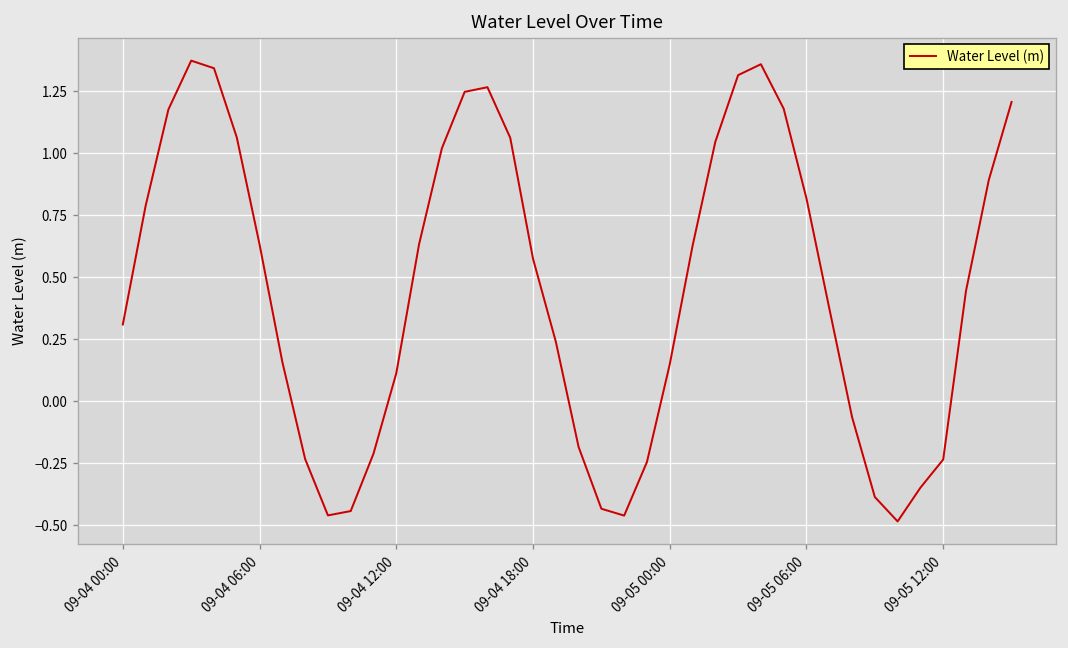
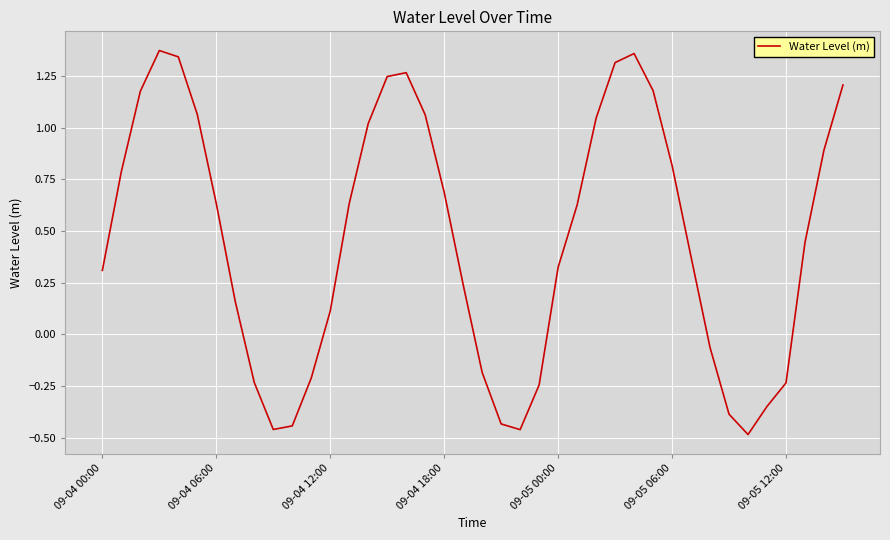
09-04 18:00: 0.58 -> 0.69
09-05 00:00: 0.15 -> 0.32
